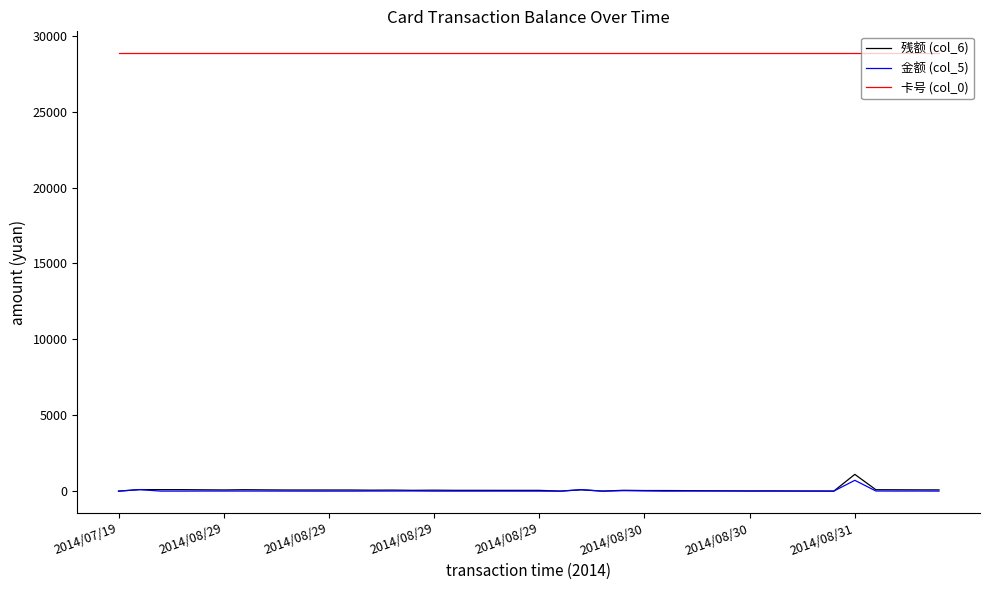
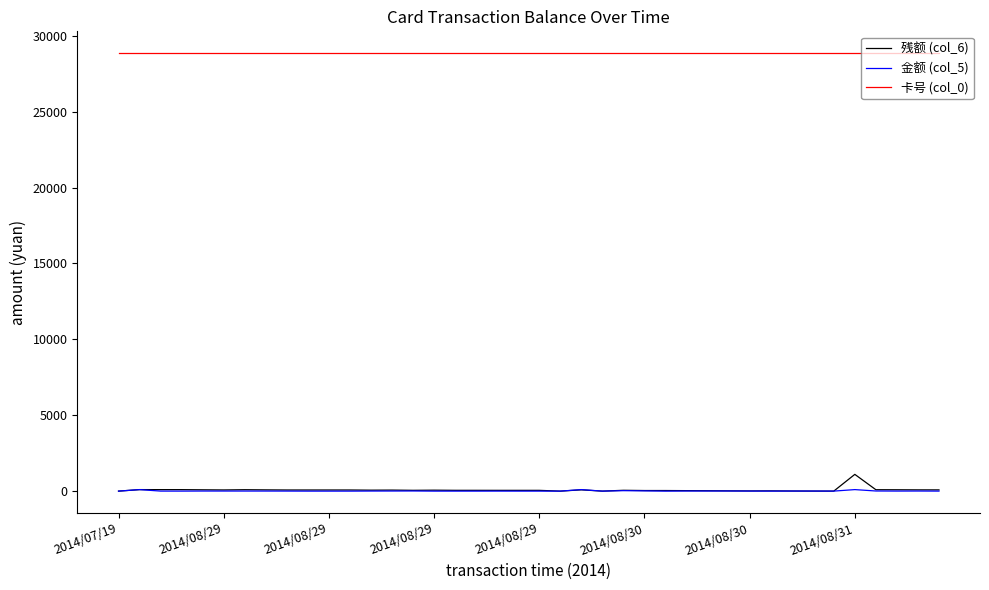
金额 (col_5), 2014/08/31: 700 -> 100
